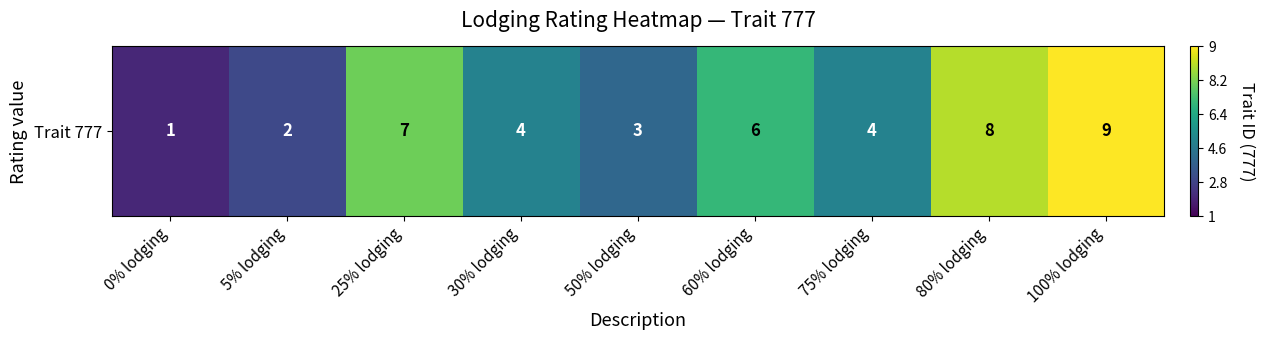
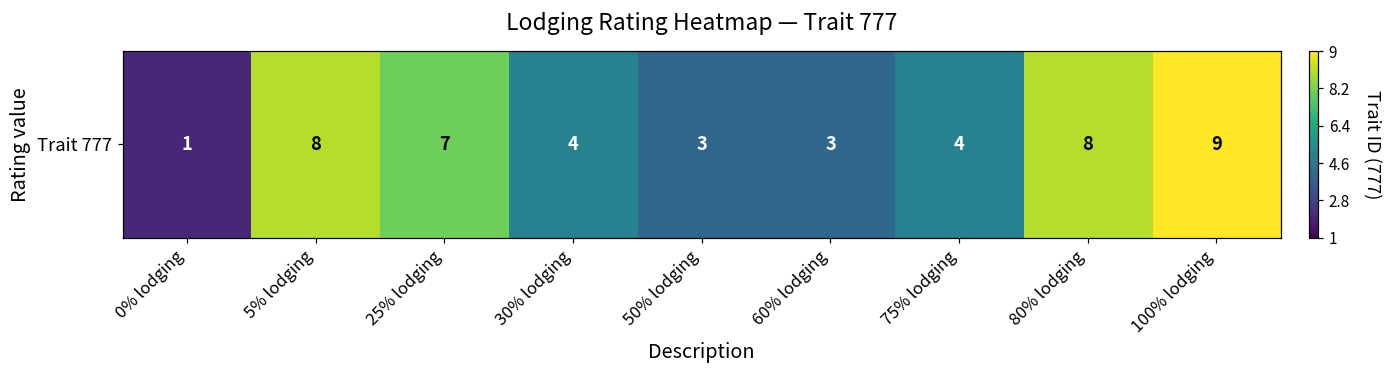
Trait 777, 5% lodging: 2 -> 8
Trait 777, 60% lodging: 6 -> 3
